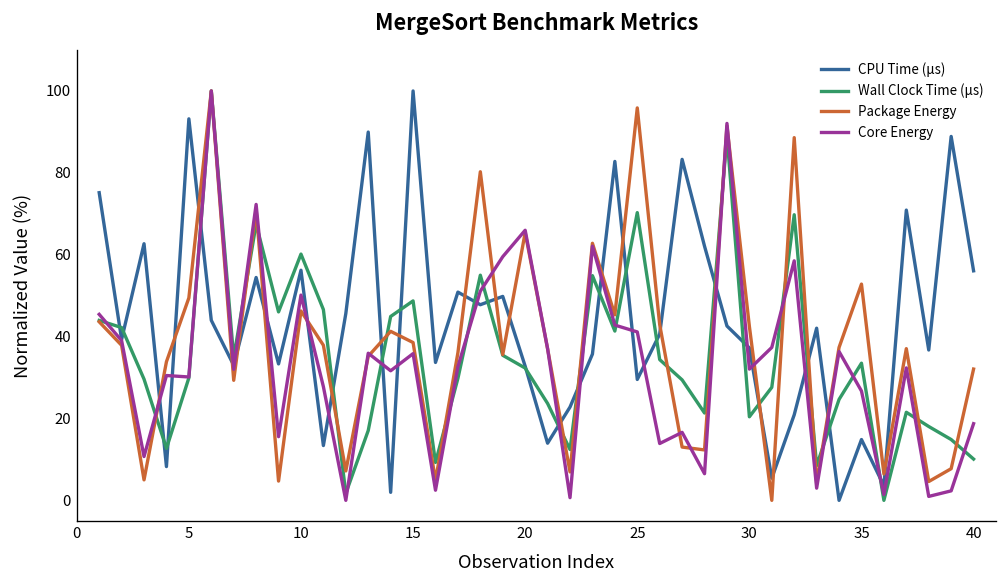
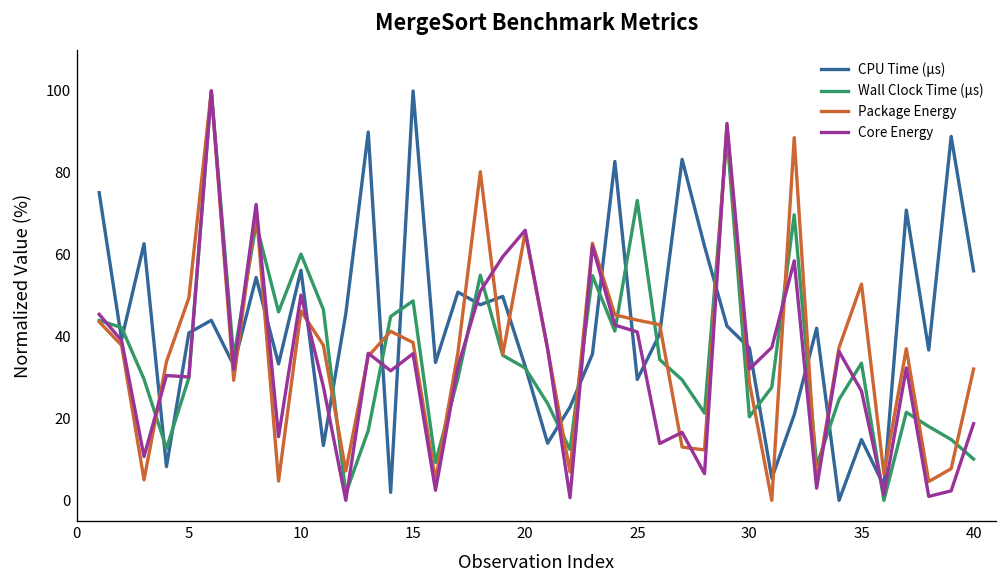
CPU Time (µs), 5: 93 -> 41
Wall Clock Time (µs), 25: 70 -> 73
Package Energy, 25: 96 -> 44
Package Energy, 30: 42 -> 29
